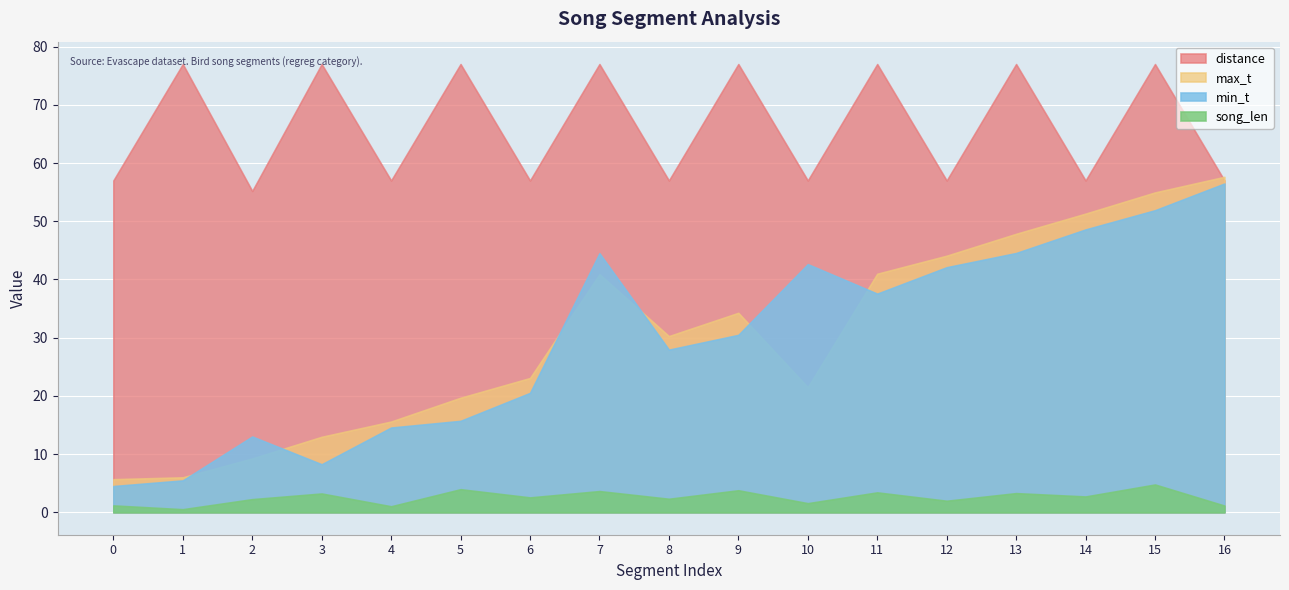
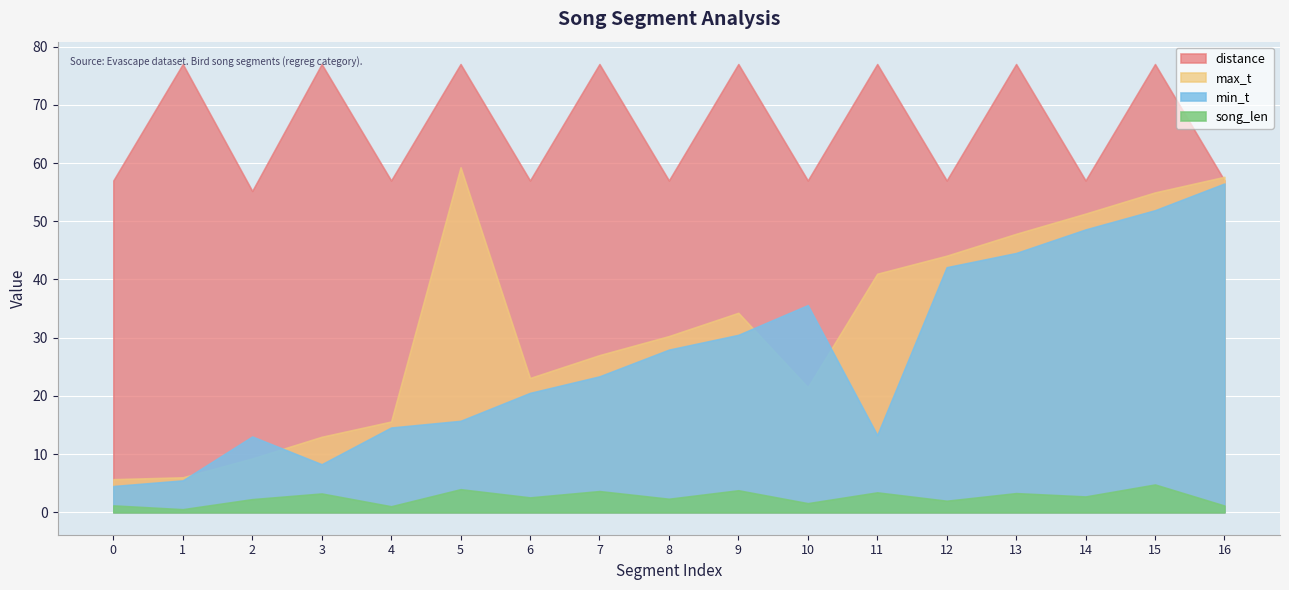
max_t, 5: 20 -> 59
max_t, 7: 41 -> 27
min_t, 7: 45 -> 23
min_t, 10: 43 -> 36
min_t, 11: 38 -> 13
